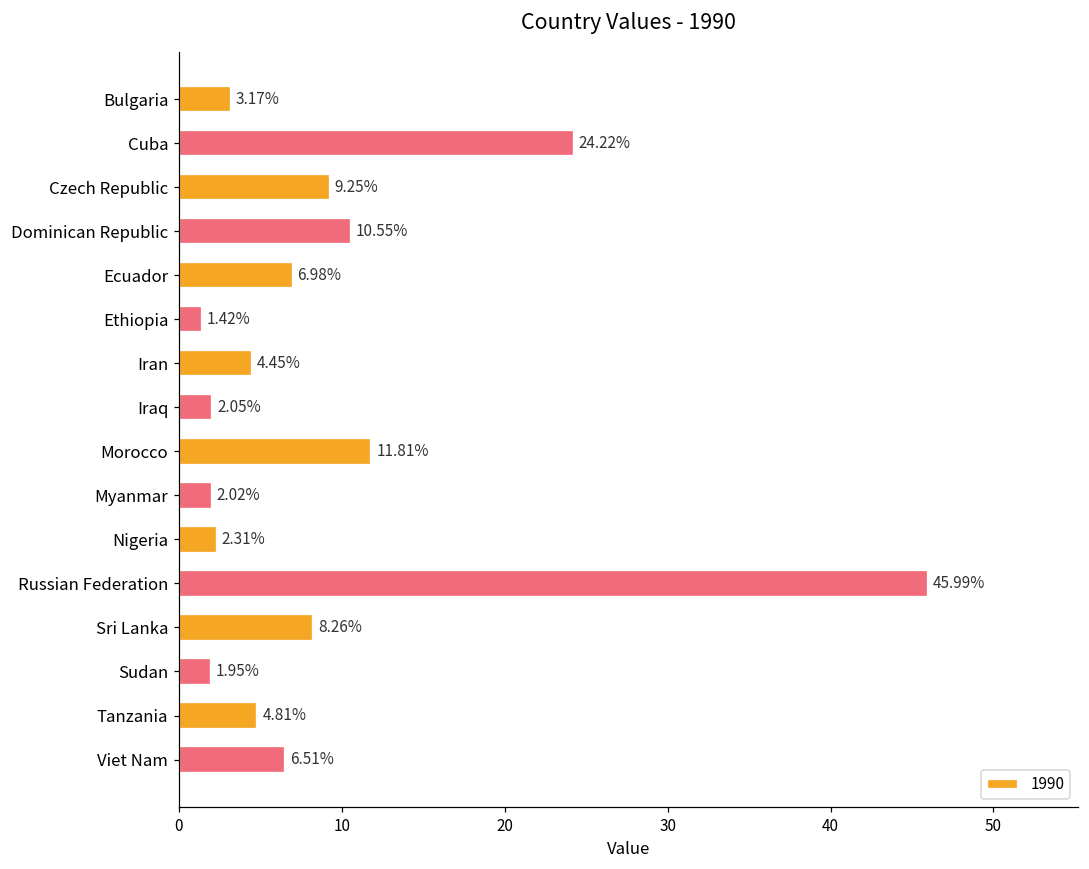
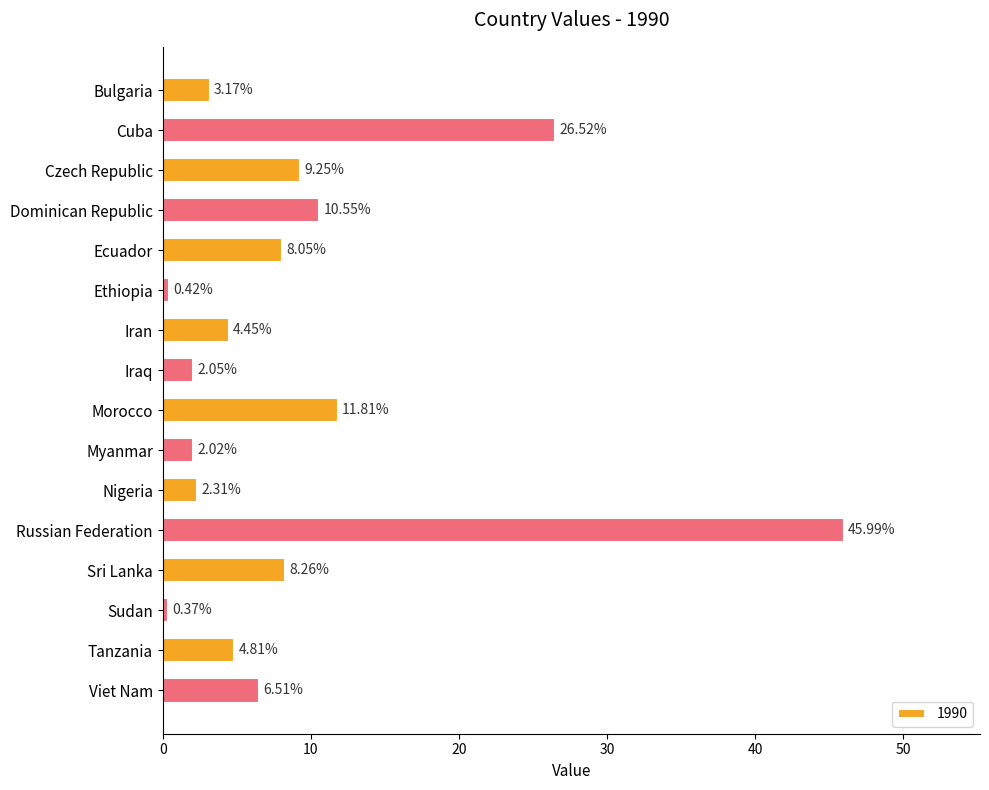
Cuba: 24.22% -> 26.52%
Ecuador: 6.98% -> 8.05%
Ethiopia: 1.42% -> 0.42%
Sudan: 1.95% -> 0.37%
